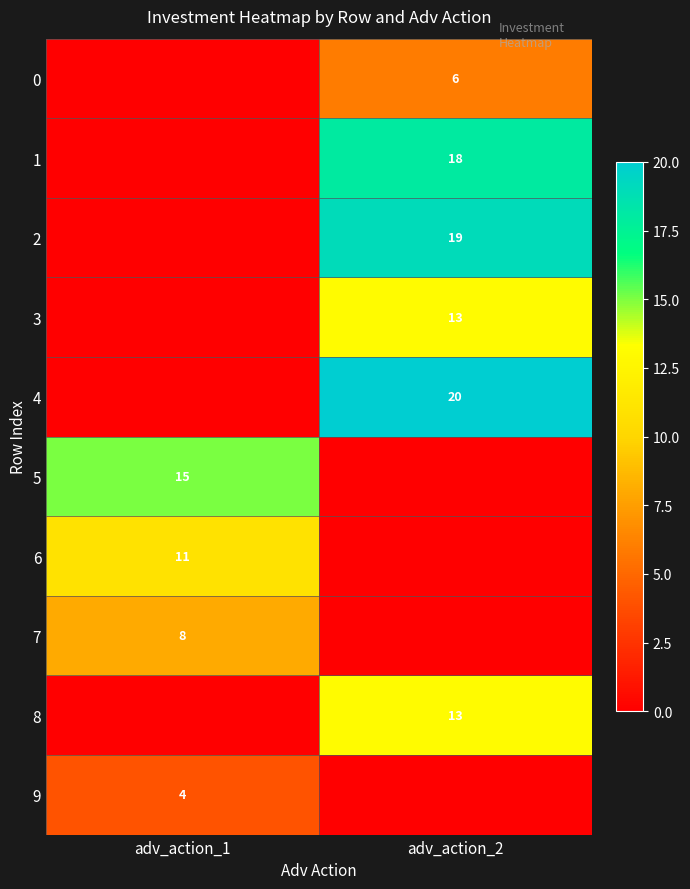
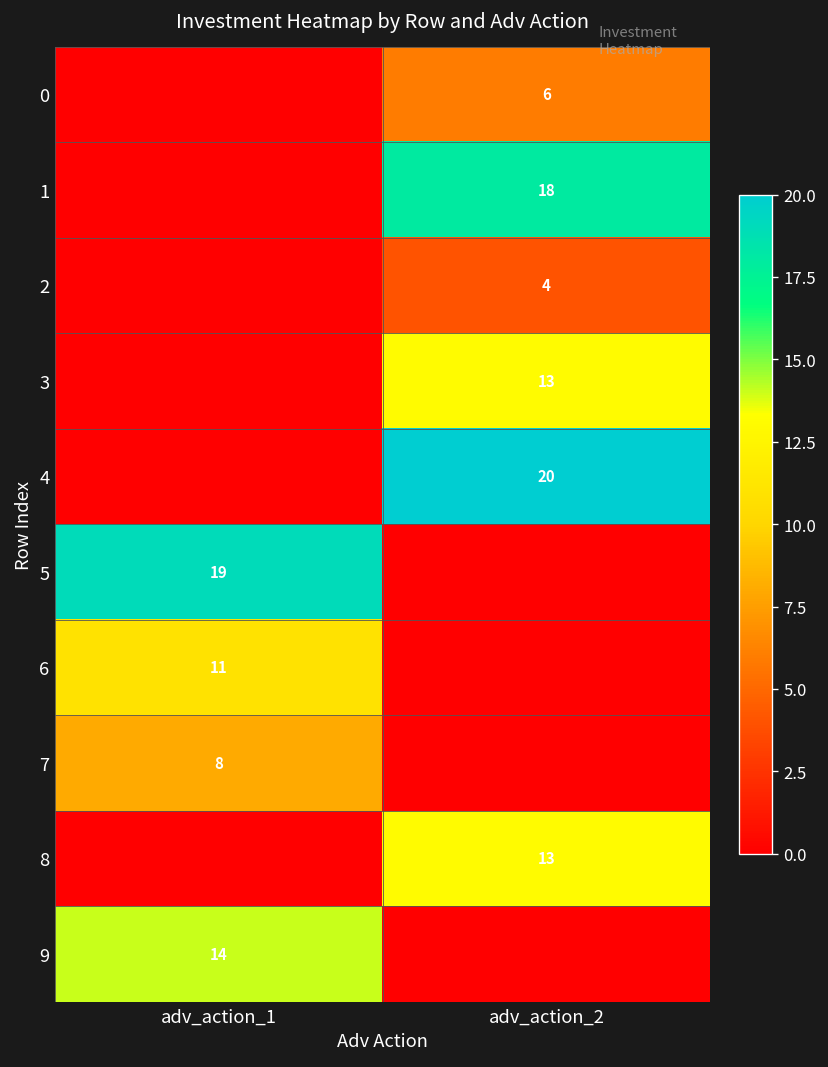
2, adv_action_2: 19 -> 4
5, adv_action_1: 15 -> 19
9, adv_action_1: 4 -> 14
